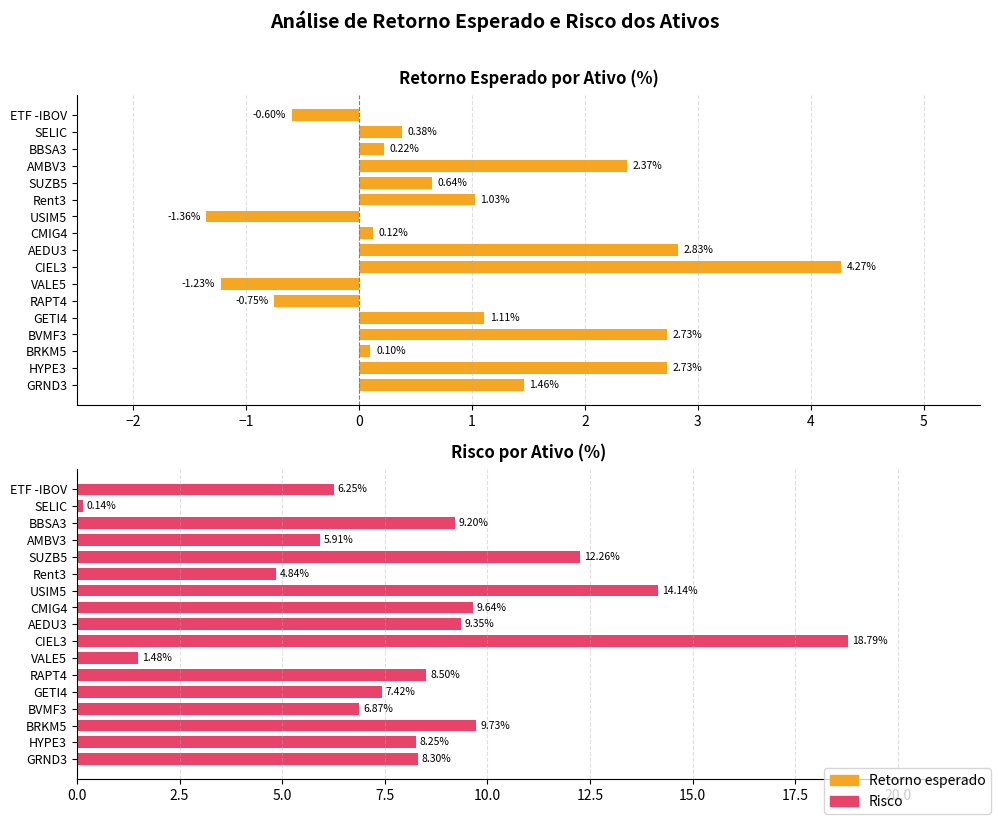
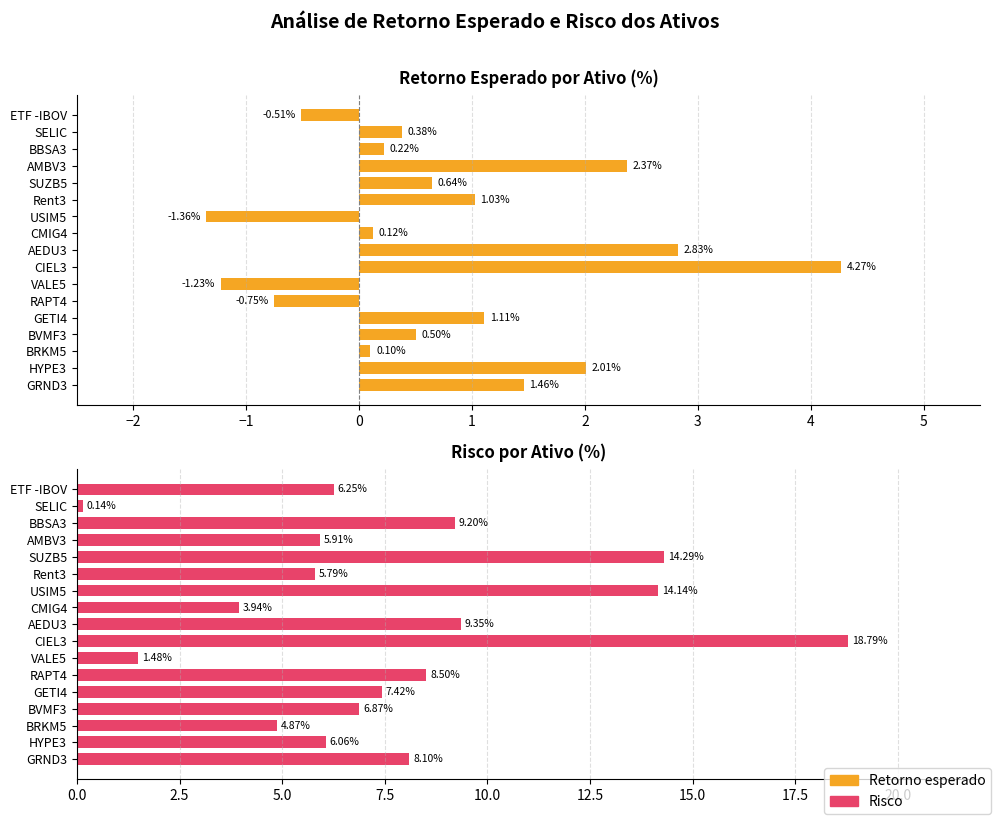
Retorno Esperado por Ativo (%), ETF -IBOV: -0.60% -> -0.51%
Retorno Esperado por Ativo (%), BVMF3: 2.73% -> 0.50%
Retorno Esperado por Ativo (%), HYPE3: 2.73% -> 2.01%
Risco por Ativo (%), SUZB5: 12.26% -> 14.29%
Risco por Ativo (%), Rent3: 4.84% -> 5.79%
Risco por Ativo (%), CMIG4: 9.64% -> 3.94%
Risco por Ativo (%), BRKM5: 9.73% -> 4.87%
Risco por Ativo (%), HYPE3: 8.25% -> 6.06%
Risco por Ativo (%), GRND3: 8.30% -> 8.10%
